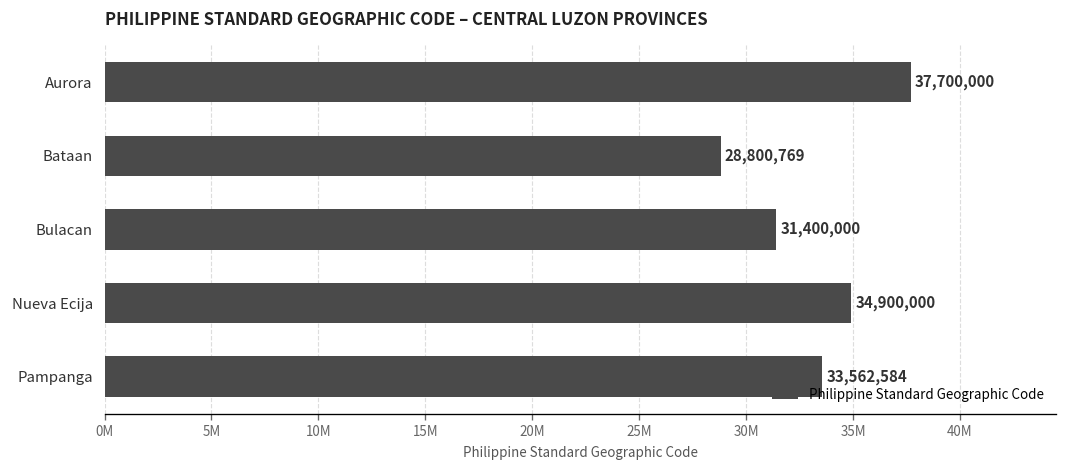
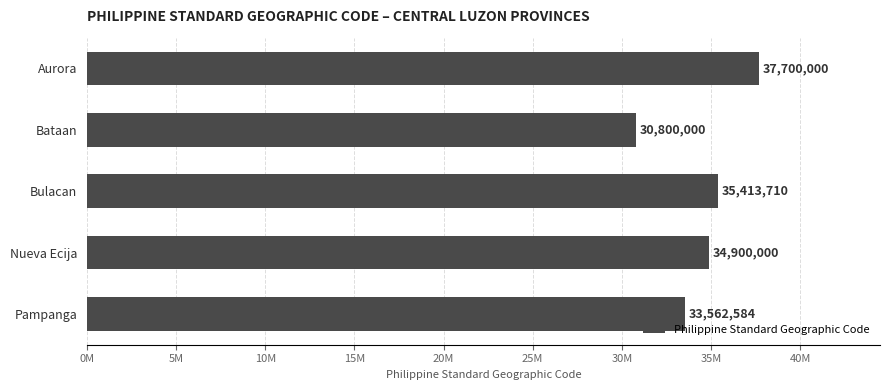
Bataan: 28,800,769 -> 30,800,000
Bulacan: 31,400,000 -> 35,413,710
